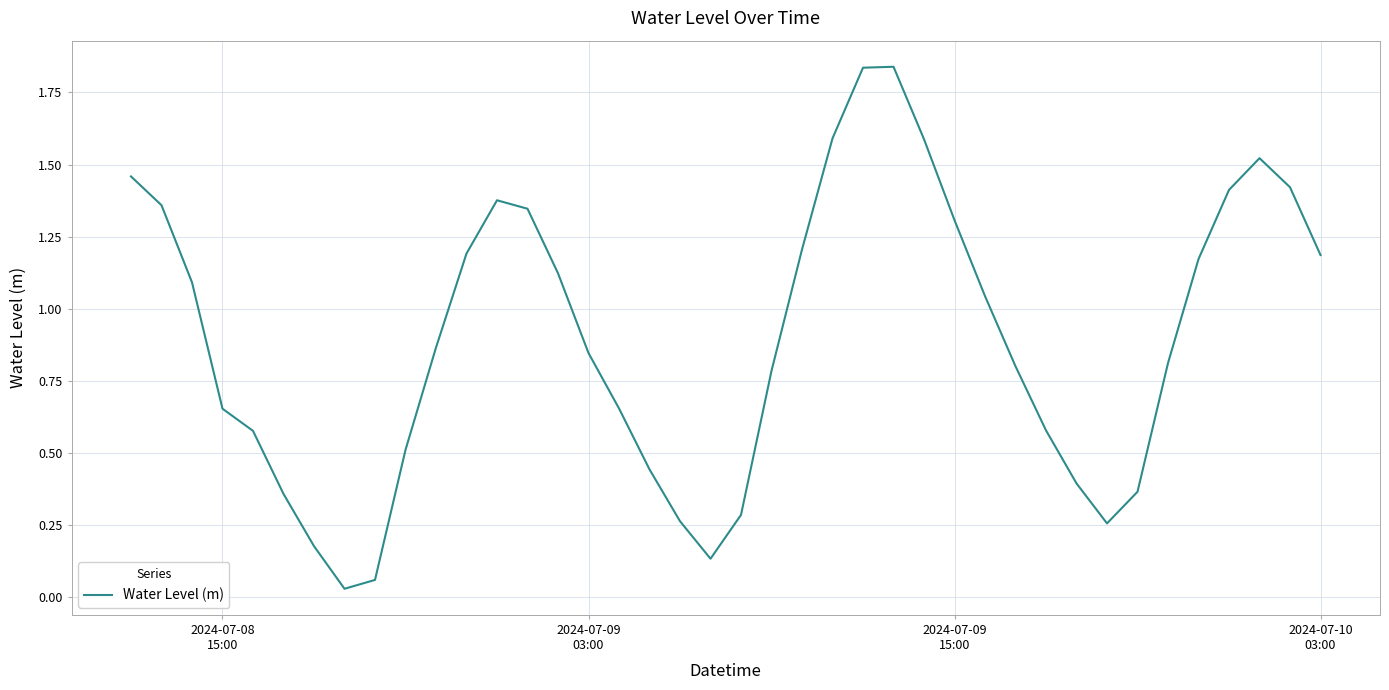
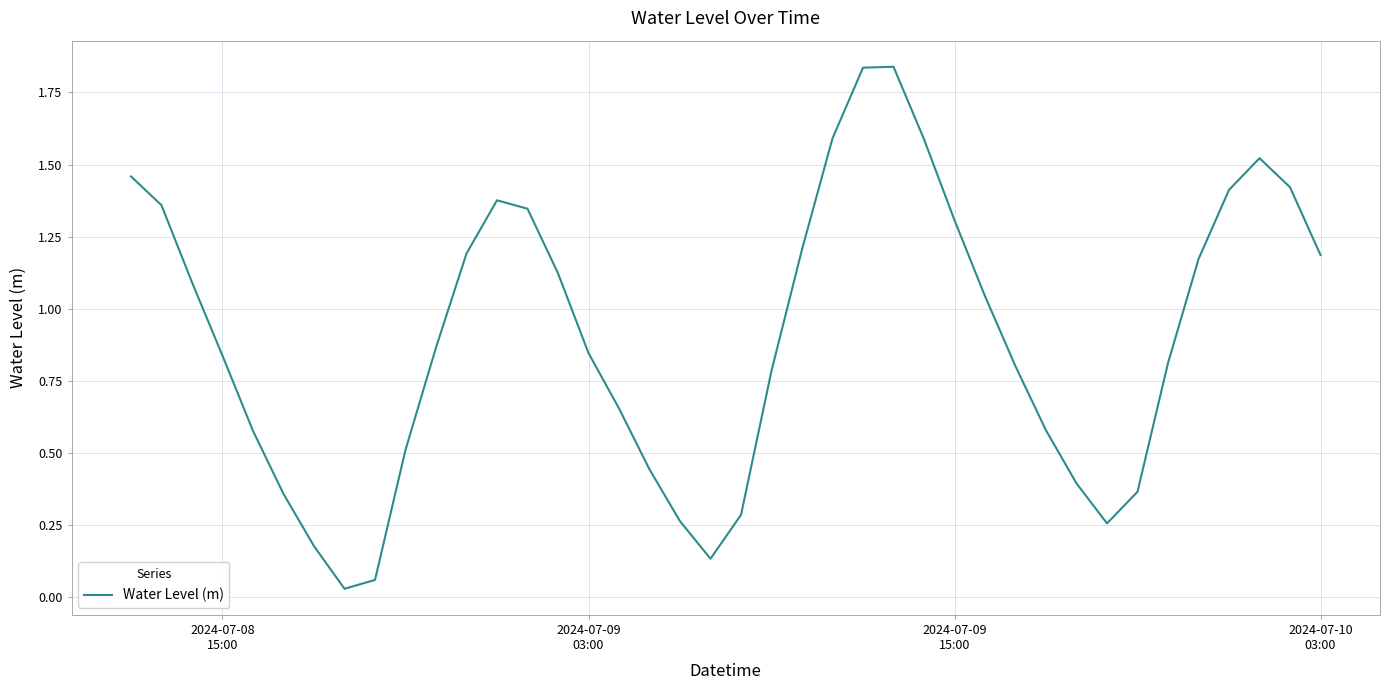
2024-07-08 15:00: 0.65 -> 0.84
